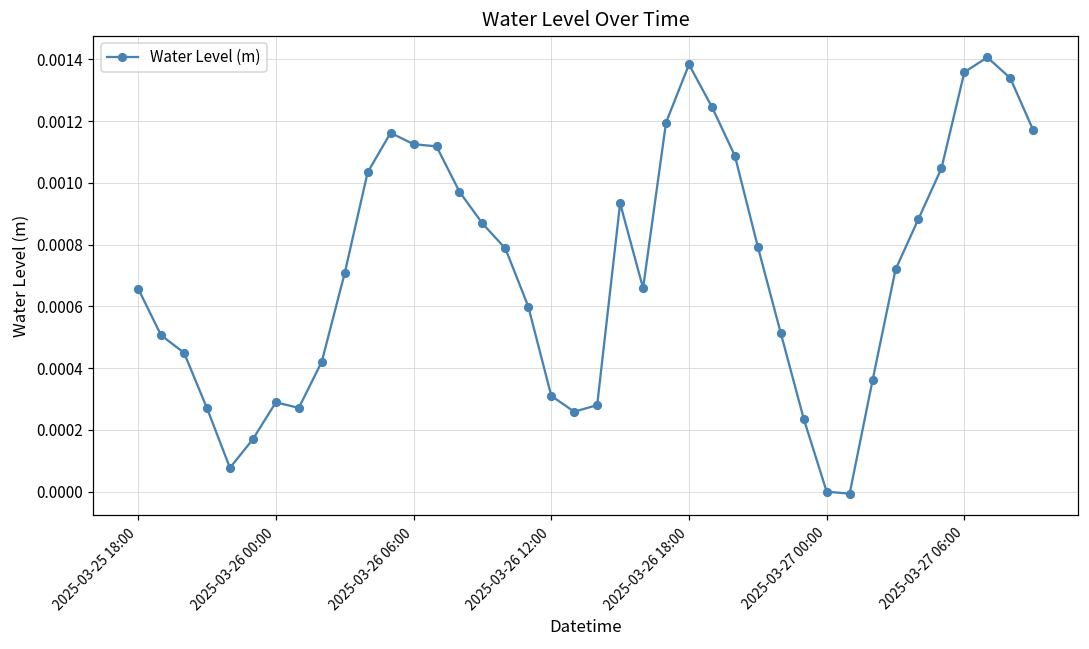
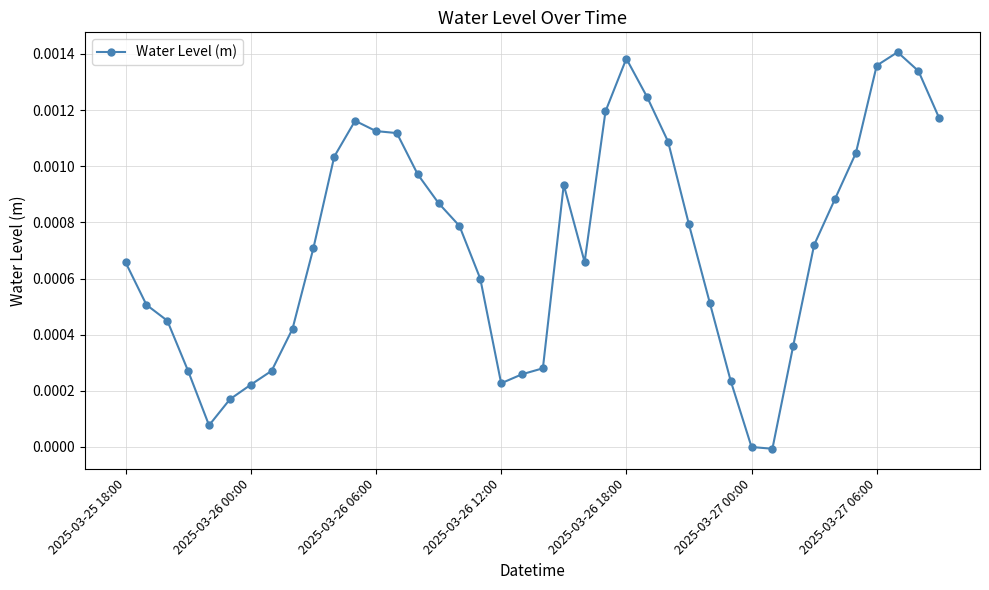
2025-03-26 00:00: 0.00029 -> 0.00022
2025-03-26 12:00: 0.00031 -> 0.00023
